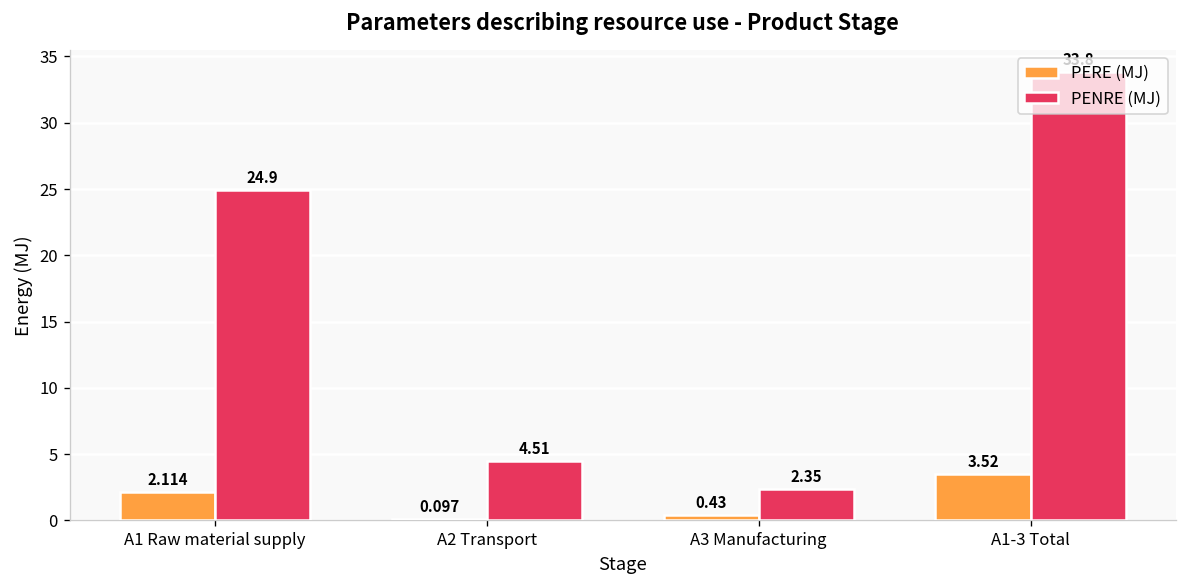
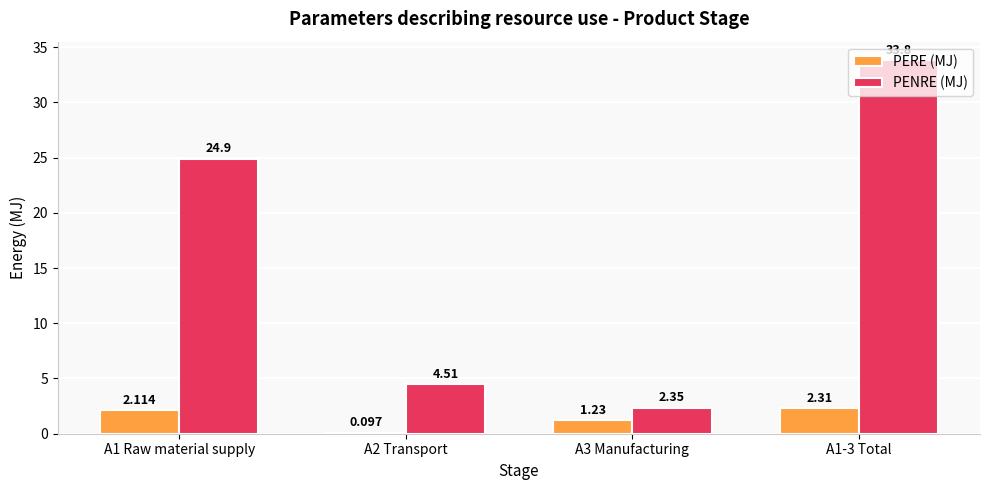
PERE (MJ), A3 Manufacturing: 0.43 -> 1.23
PERE (MJ), A1-3 Total: 3.52 -> 2.31
